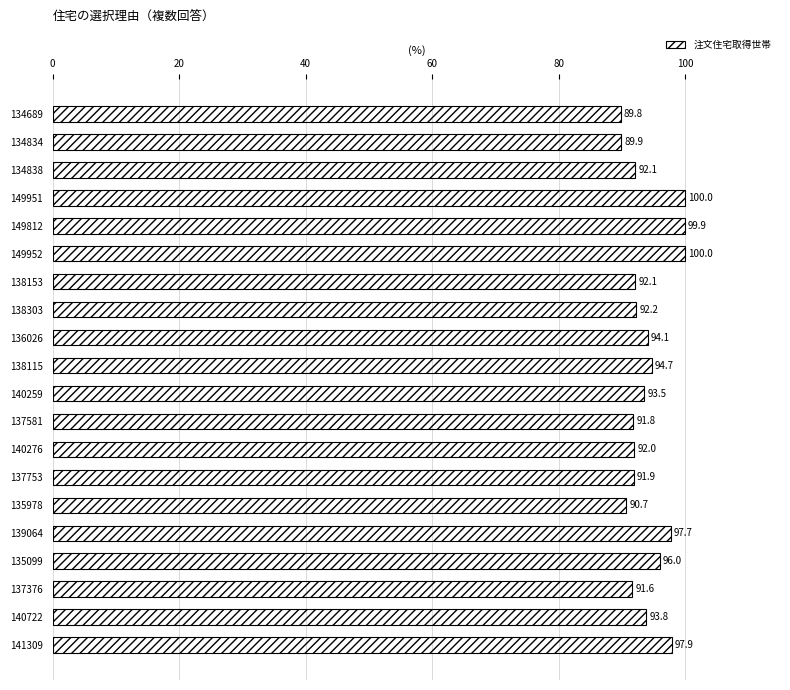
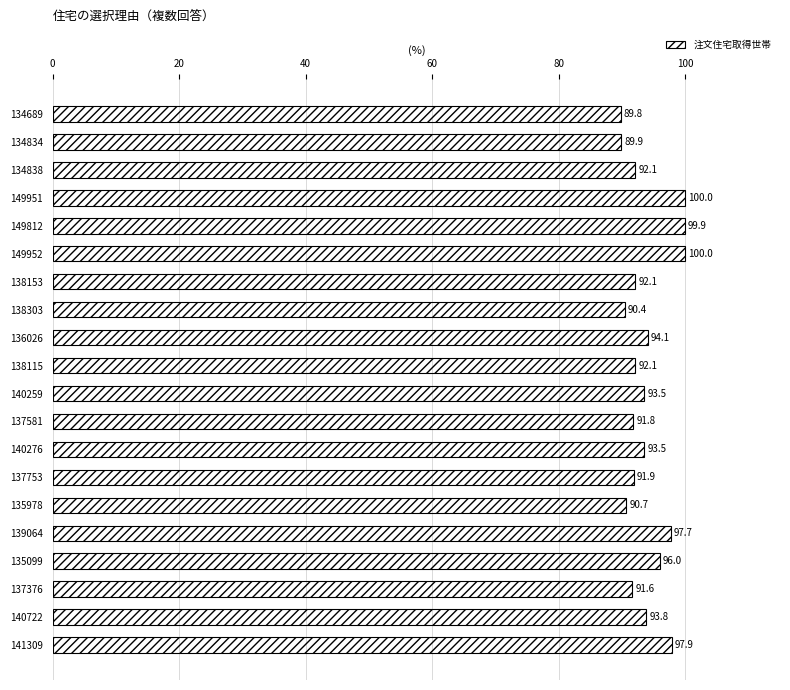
138303: 92.2 -> 90.4
138115: 94.7 -> 92.1
140276: 92.0 -> 93.5
